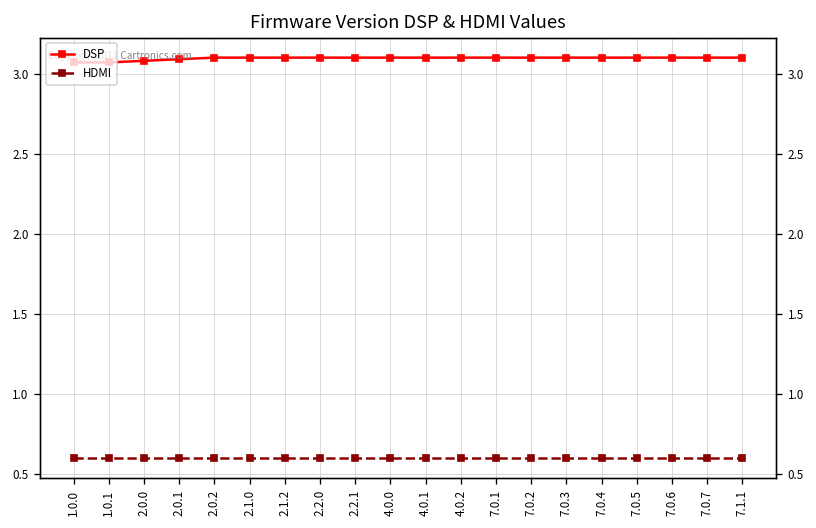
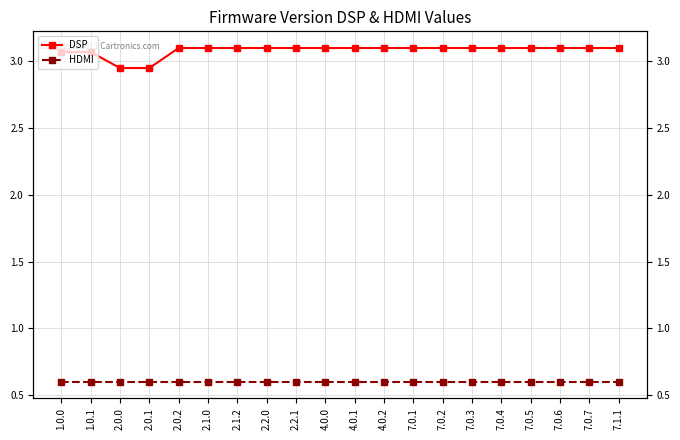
DSP, 2.0.0: 3.08 -> 2.95
DSP, 2.0.1: 3.09 -> 2.95
